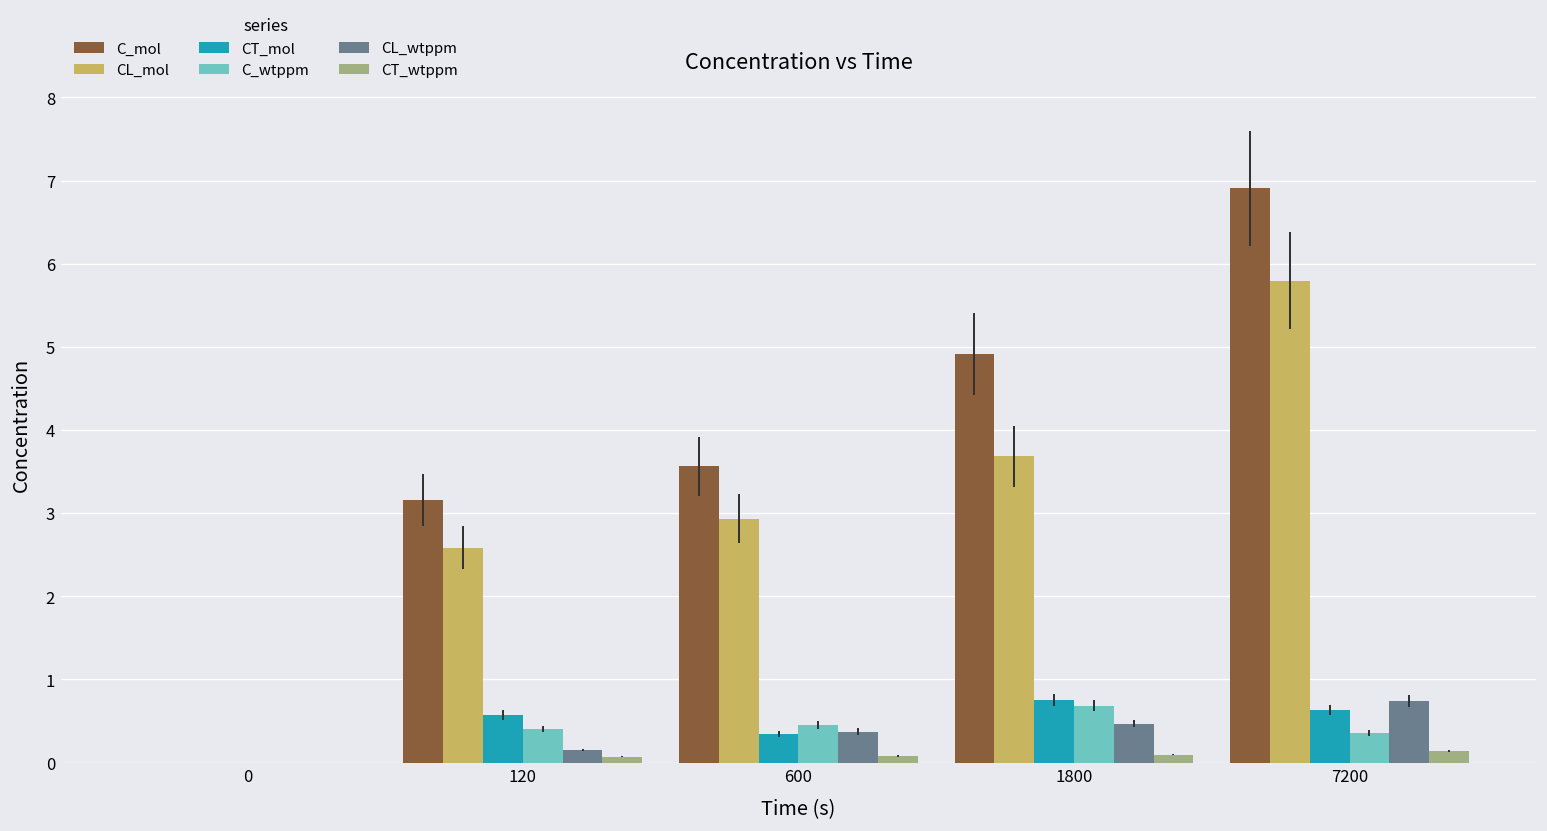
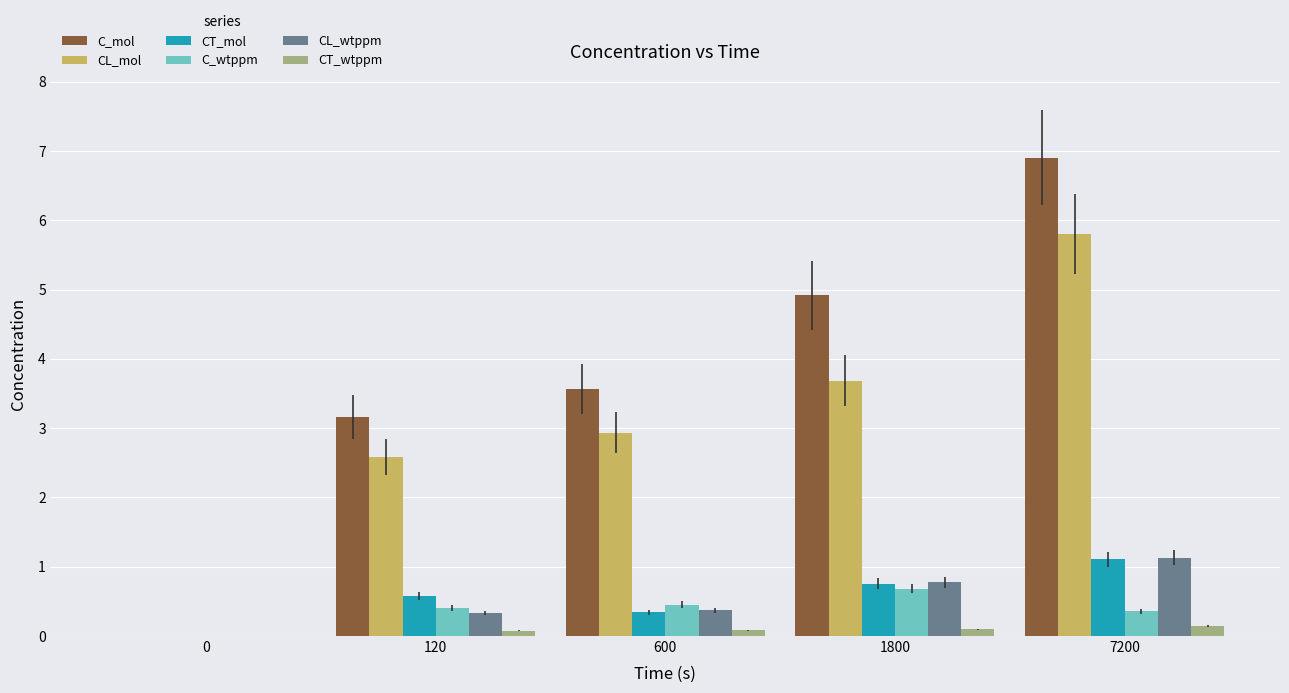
CL_wtppm, 120: 0.2 -> 0.3
CL_wtppm, 1800: 0.5 -> 0.8
CT_mol, 7200: 0.6 -> 1.1
CL_wtppm, 7200: 0.7 -> 1.1
